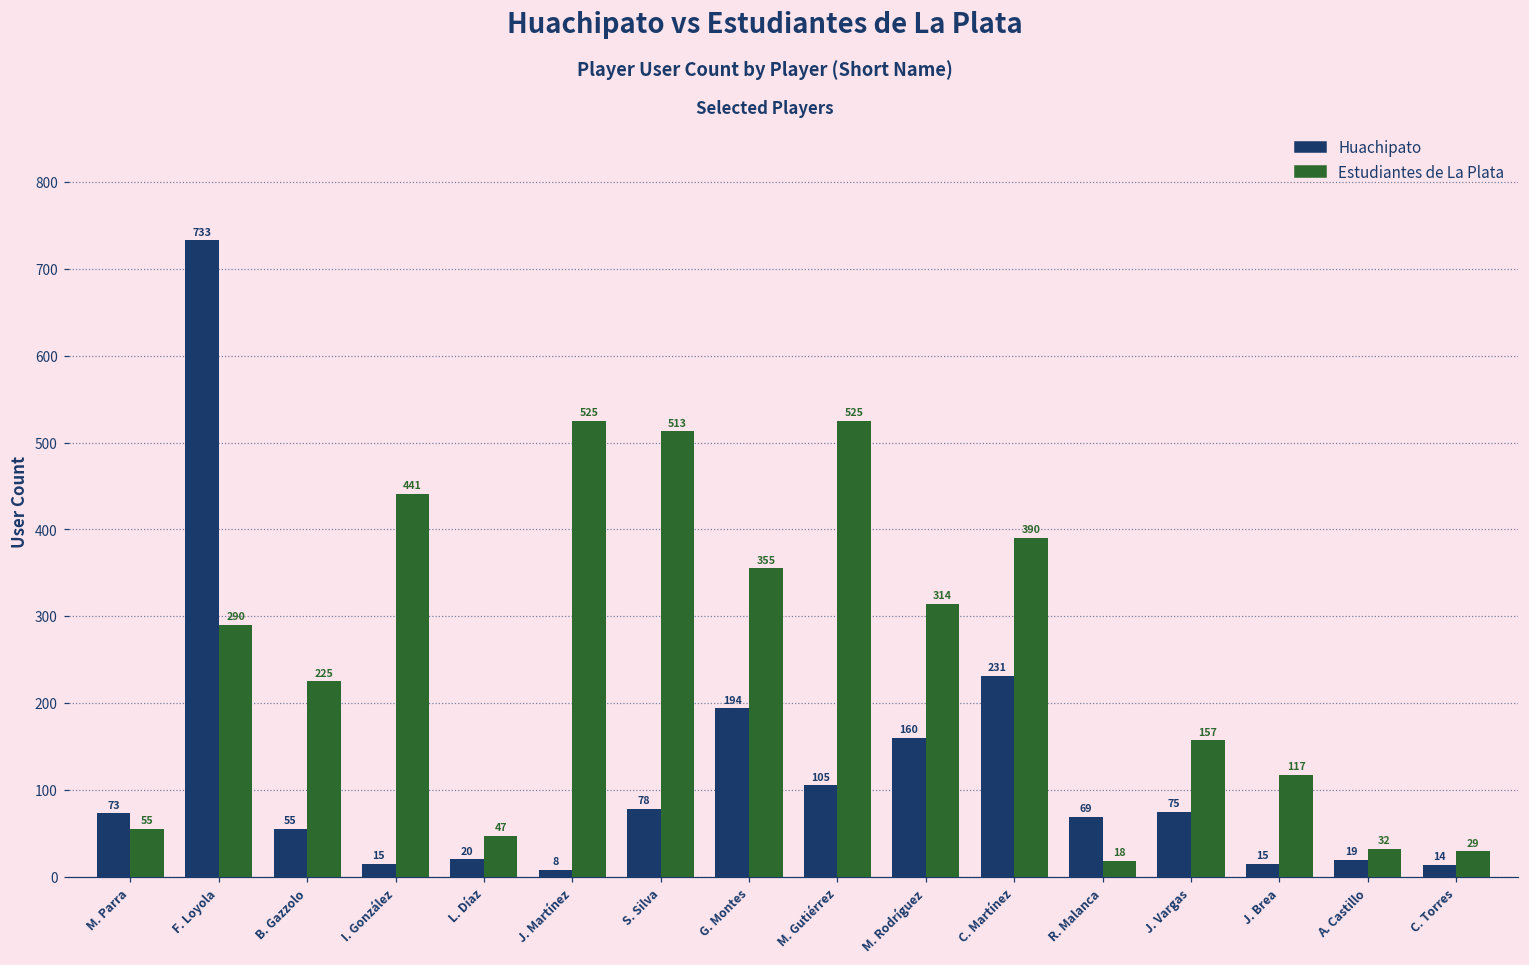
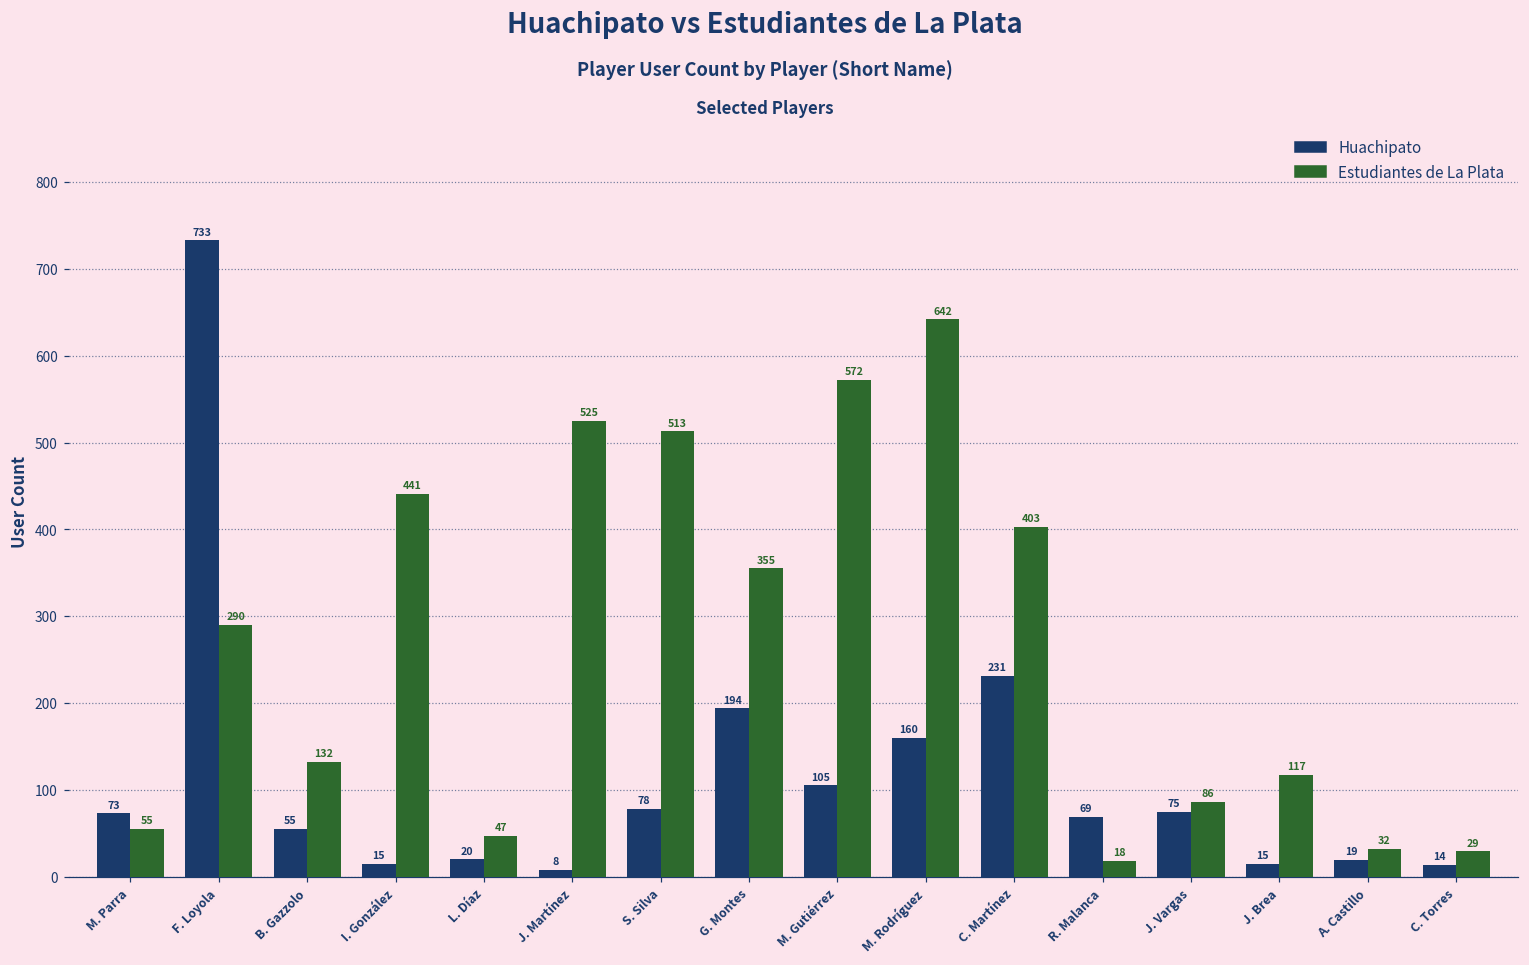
Estudiantes de La Plata, B. Gazzolo: 225 -> 132
Estudiantes de La Plata, M. Gutiérrez: 525 -> 572
Estudiantes de La Plata, M. Rodríguez: 314 -> 642
Estudiantes de La Plata, C. Martínez: 390 -> 403
Estudiantes de La Plata, J. Vargas: 157 -> 86
